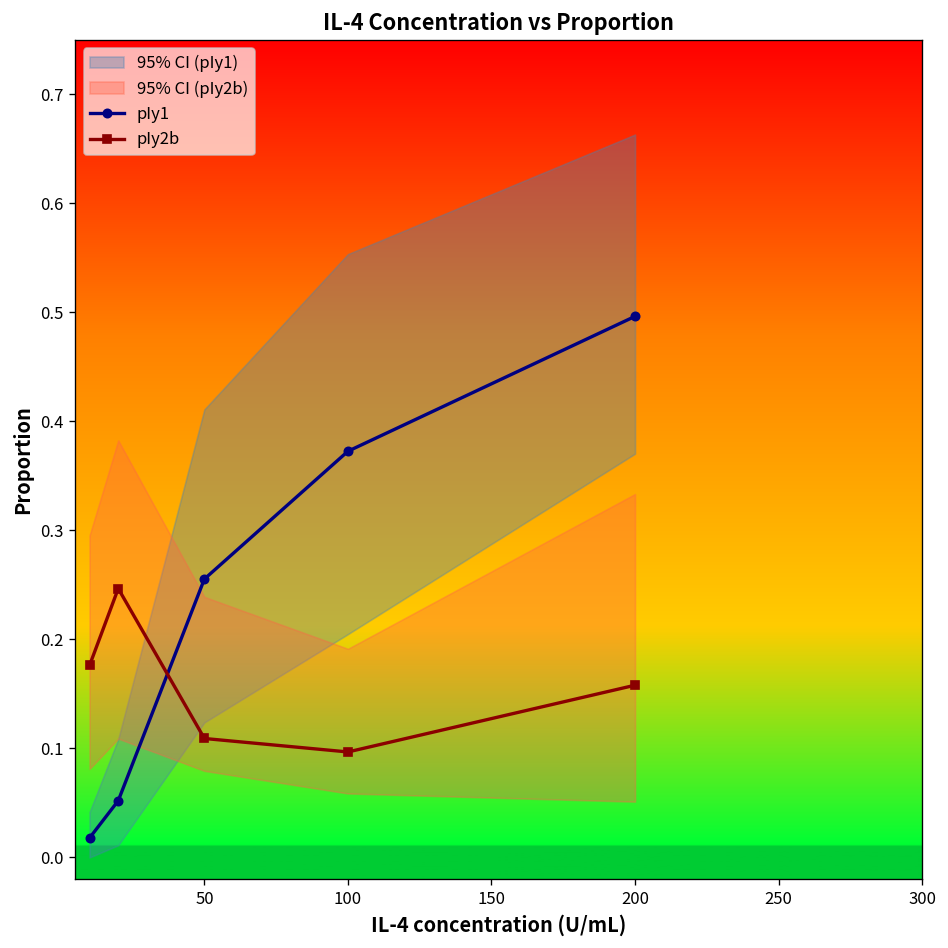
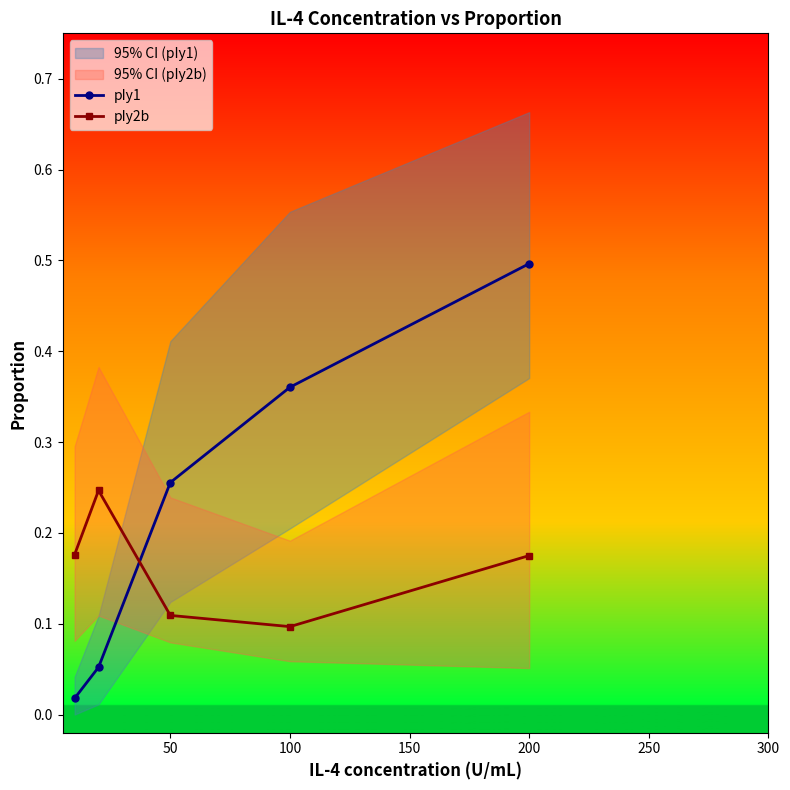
pIy1, 100: 0.37 -> 0.36
pIy2b, 200: 0.16 -> 0.18
